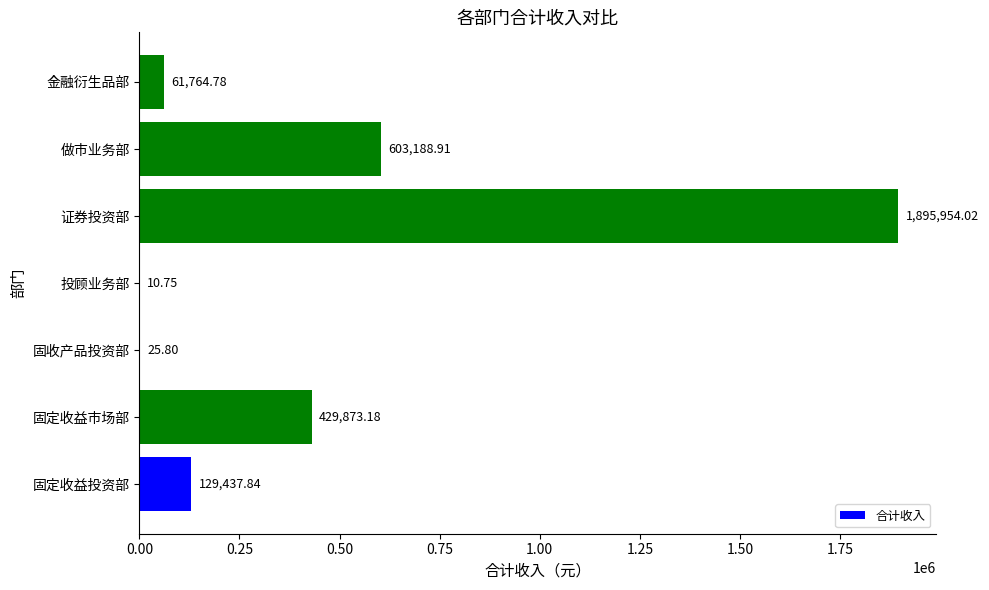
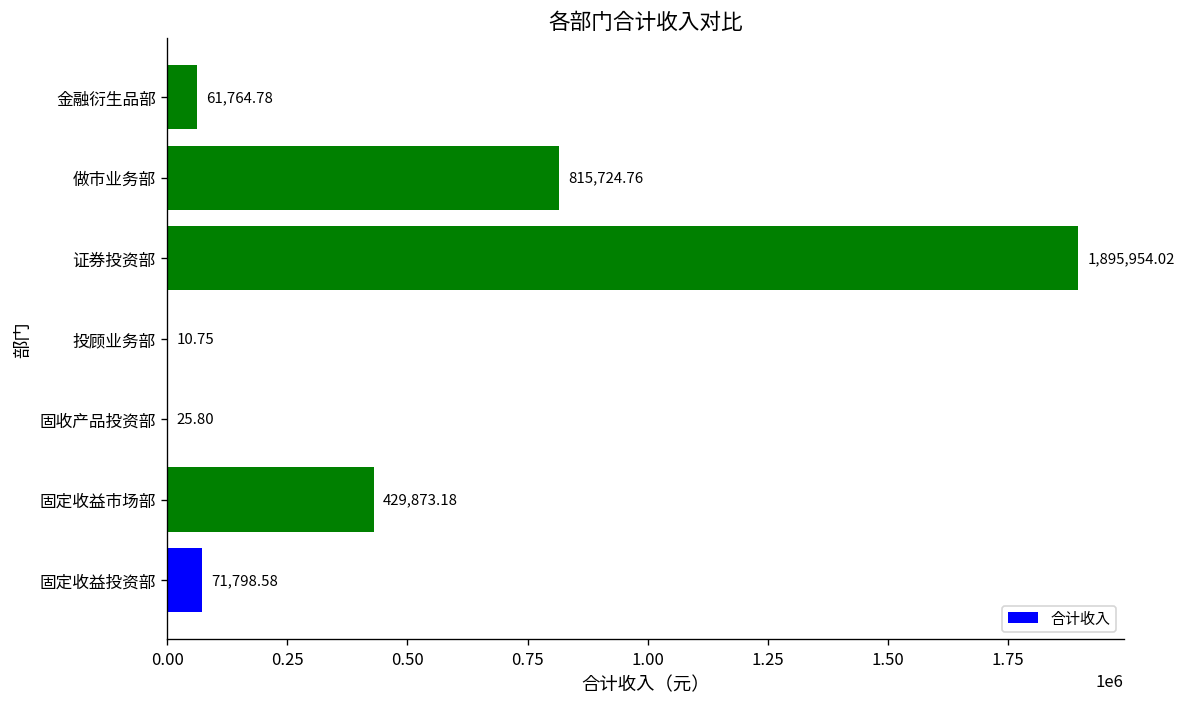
做市业务部: 603,188.91 -> 815,724.76
固定收益投资部: 129,437.84 -> 71,798.58
